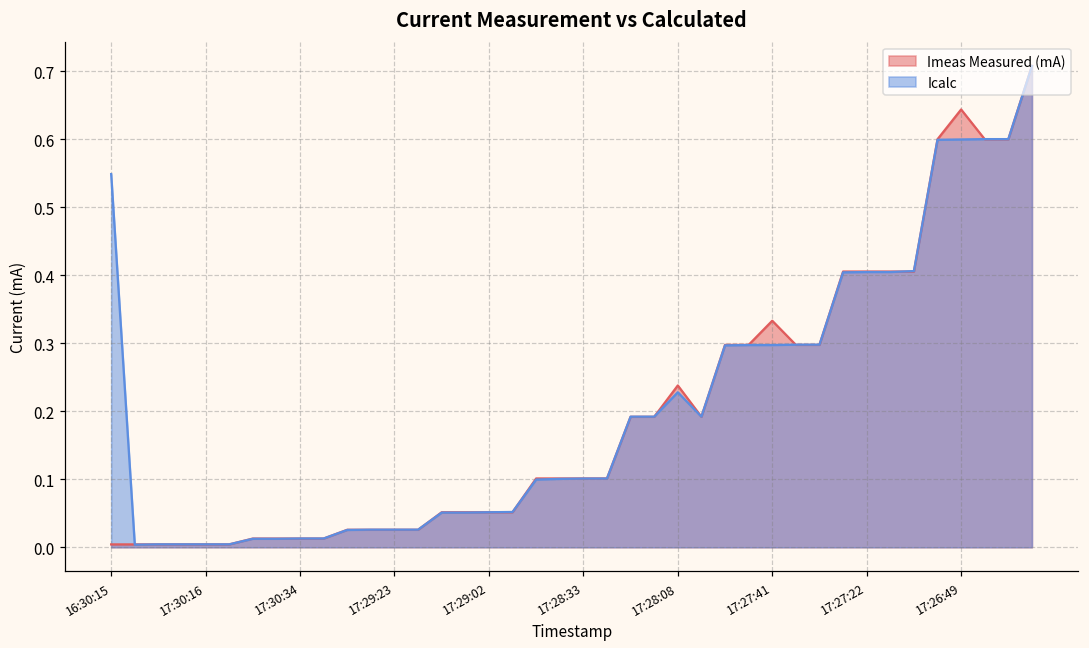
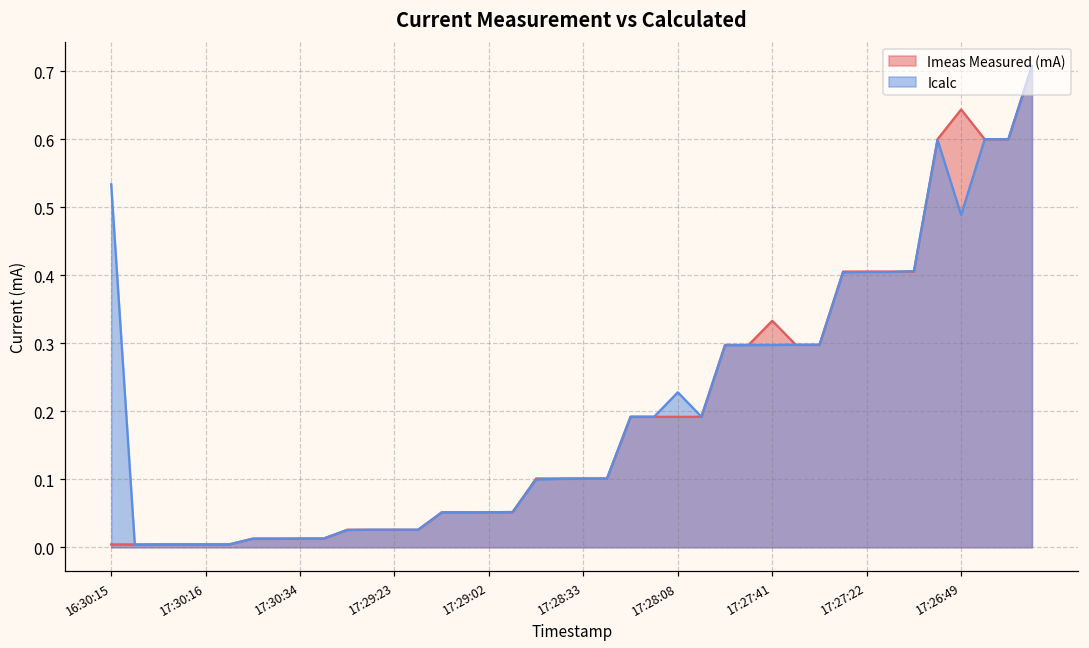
Icalc, 16:30:15: 0.55 -> 0.53
Imeas Measured (mA), 17:28:08: 0.24 -> 0.19
Icalc, 17:26:49: 0.60 -> 0.49
